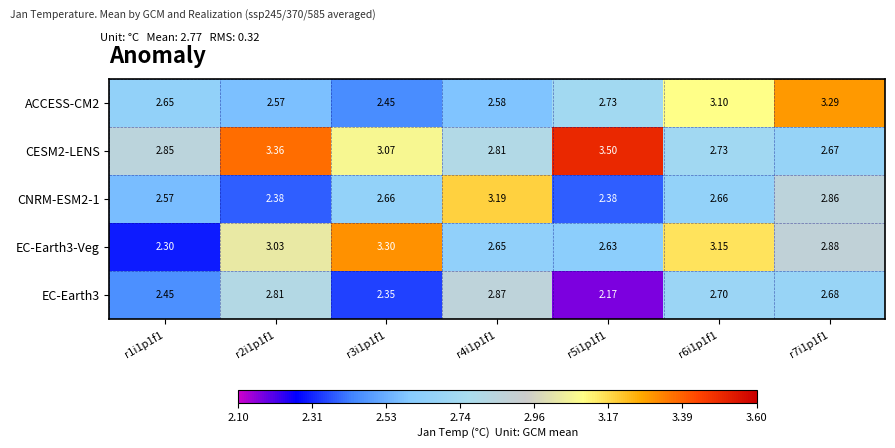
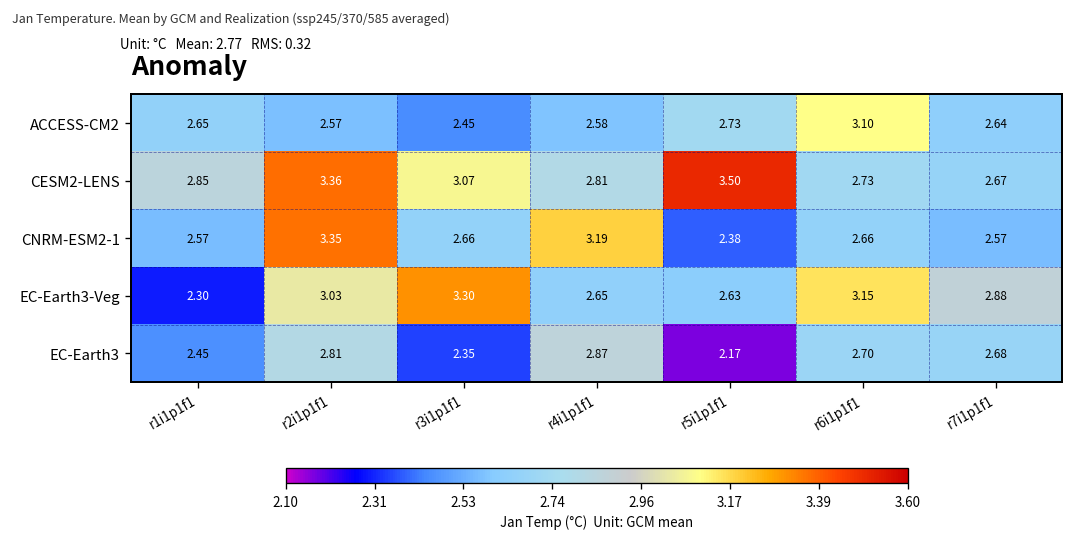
ACCESS-CM2, r7i1p1f1: 3.29 -> 2.64
CNRM-ESM2-1, r2i1p1f1: 2.38 -> 3.35
CNRM-ESM2-1, r7i1p1f1: 2.86 -> 2.57
